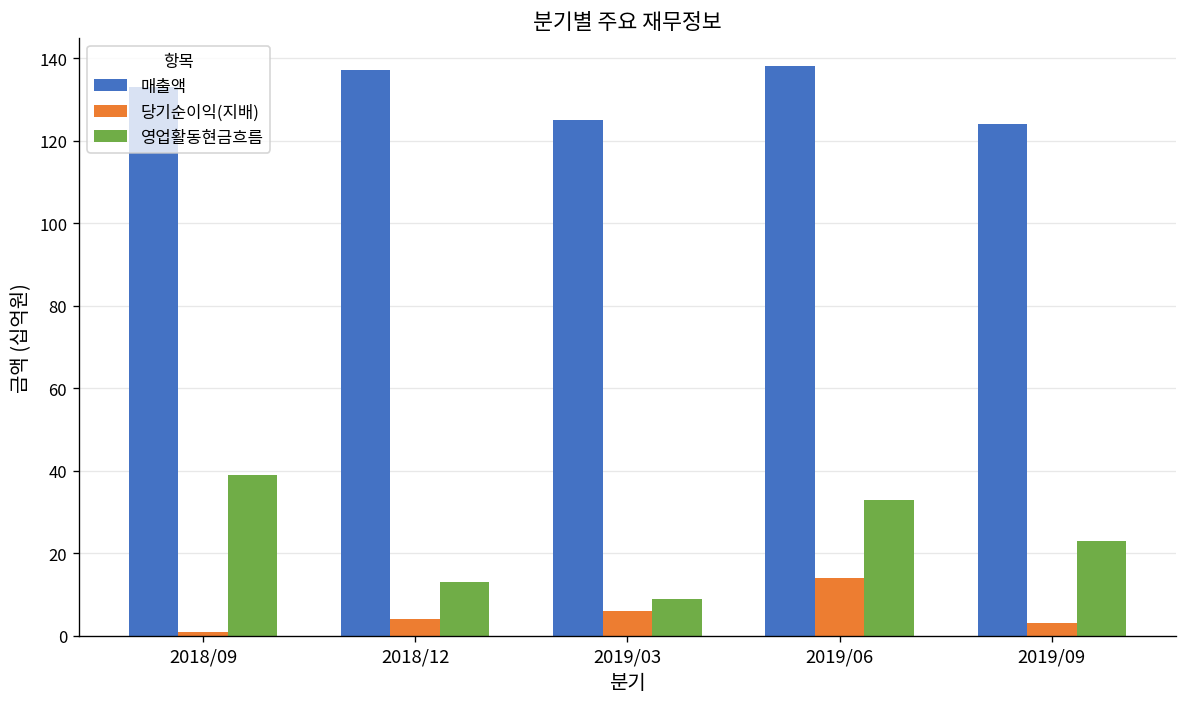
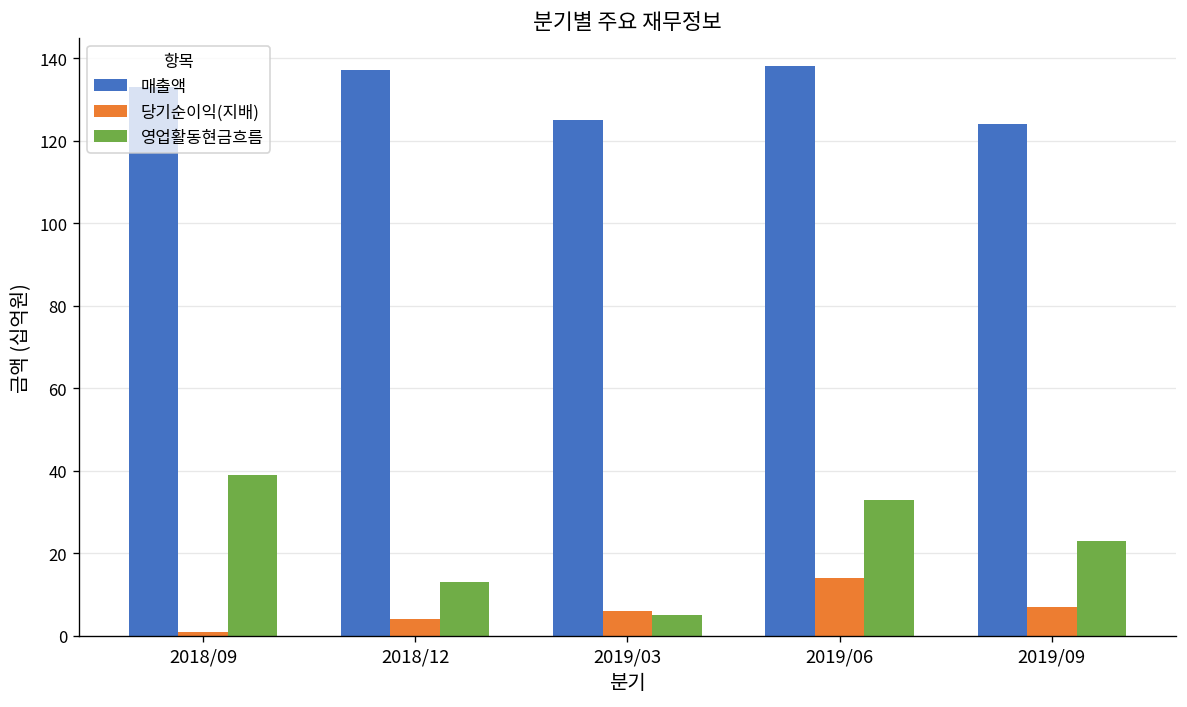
영업활동현금흐름, 2019/03: 9 -> 5
당기순이익(지배), 2019/09: 3 -> 7
